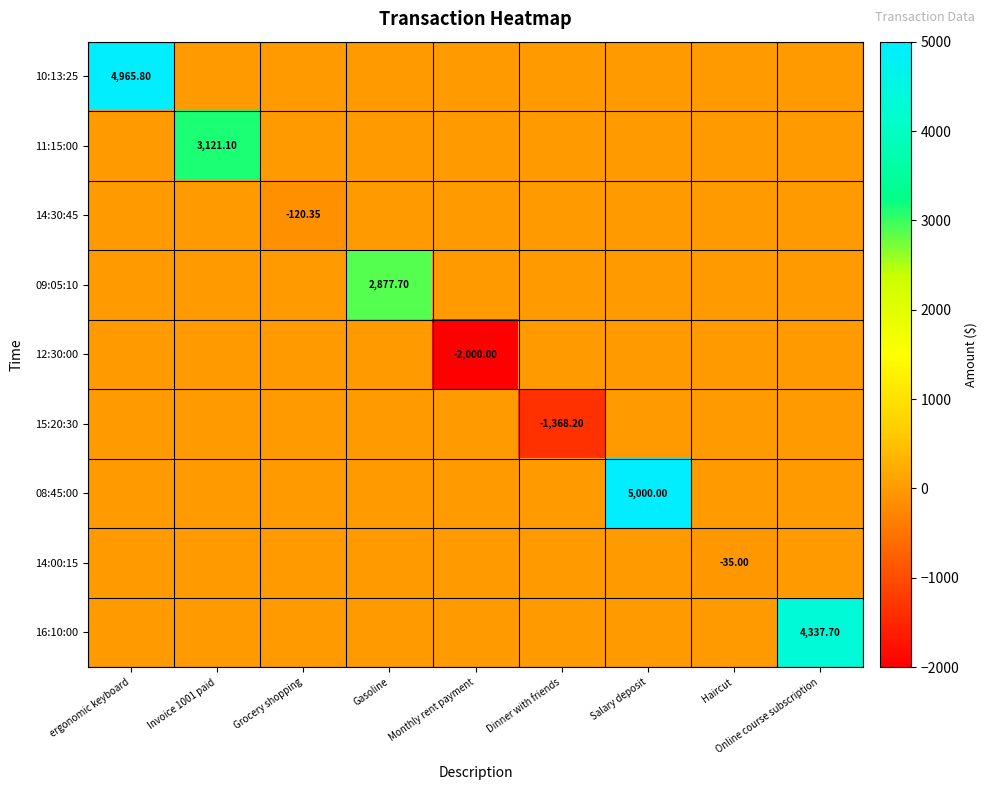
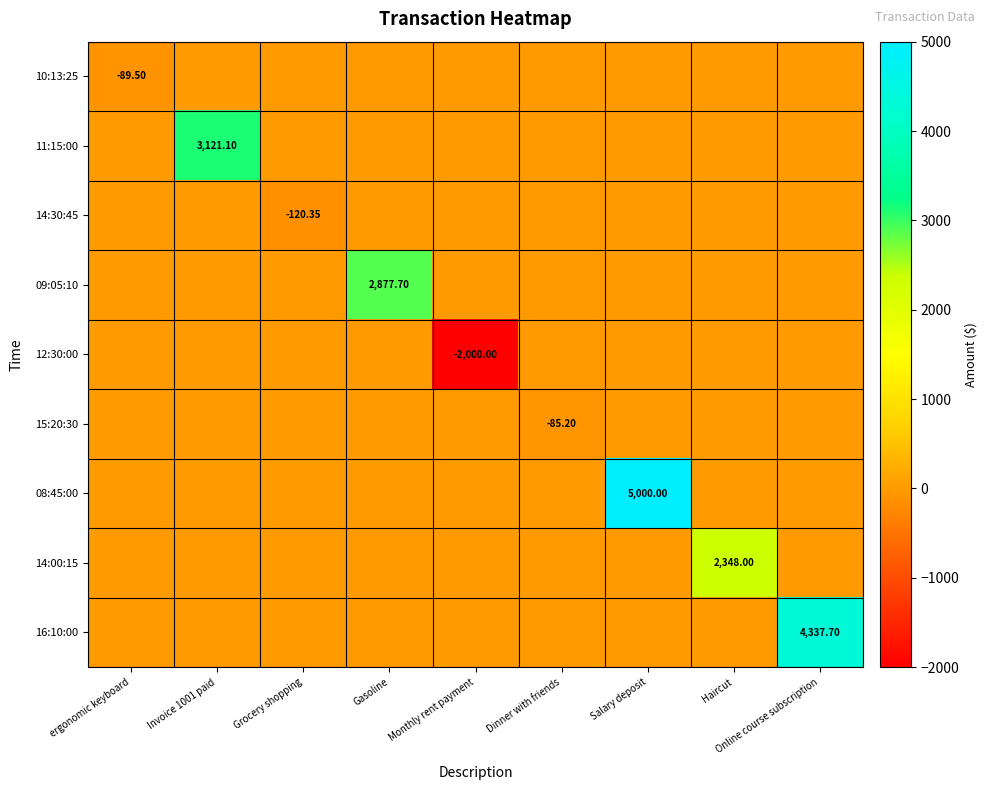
10:13:25, ergonomic keyboard: 4,965.80 -> -89.50
15:20:30, Dinner with friends: -1,368.20 -> -85.20
14:00:15, Haircut: -35.00 -> 2,348.00
